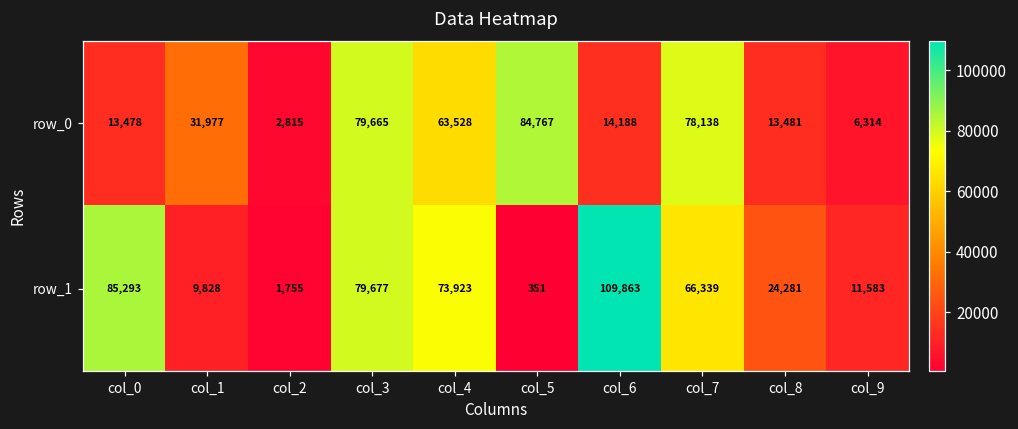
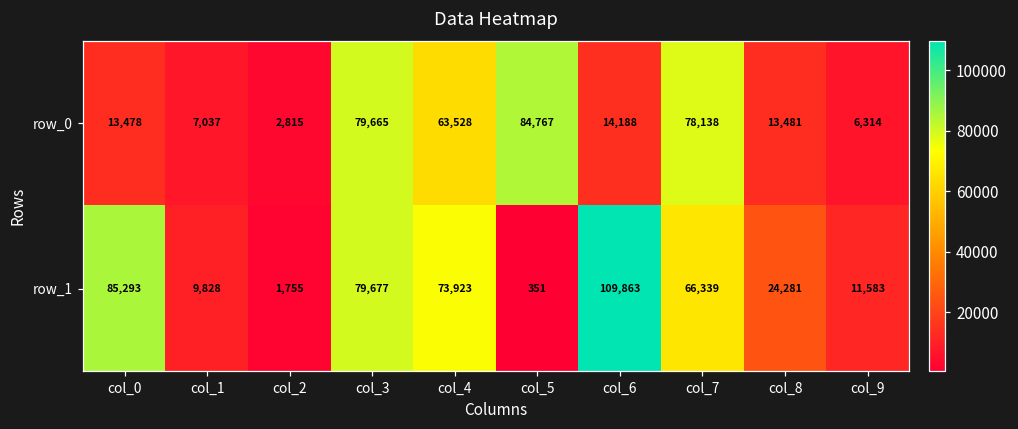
row_0, col_1: 31,977 -> 7,037
